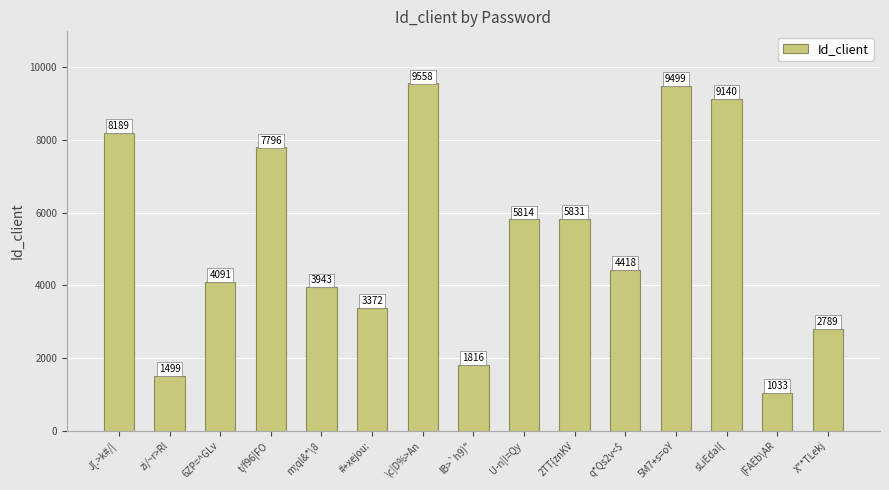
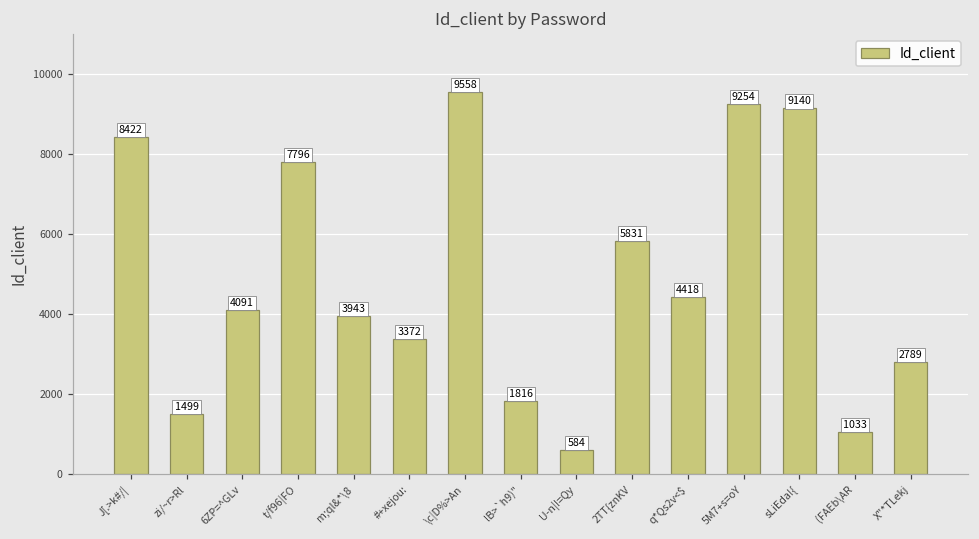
J[.>k#/|: 8189 -> 8422
U-n|!=Qy: 5814 -> 584
5M7+s=oY: 9499 -> 9254
